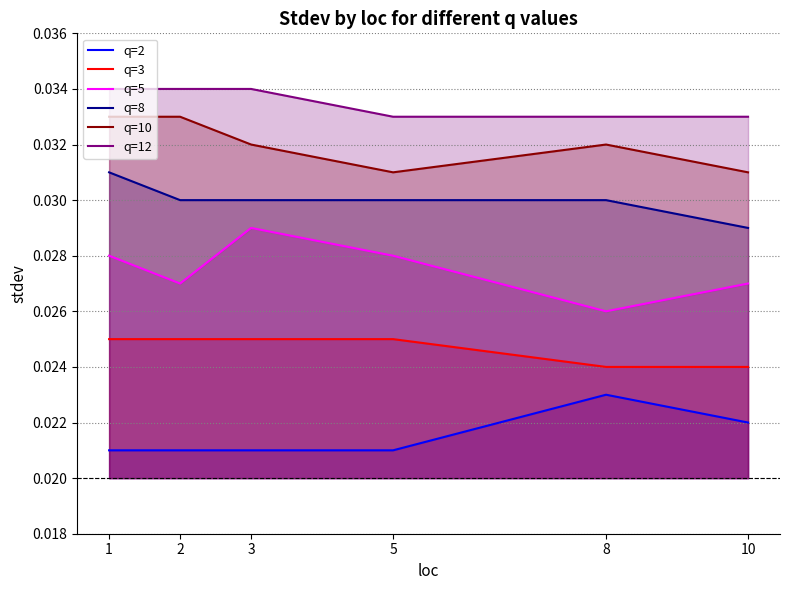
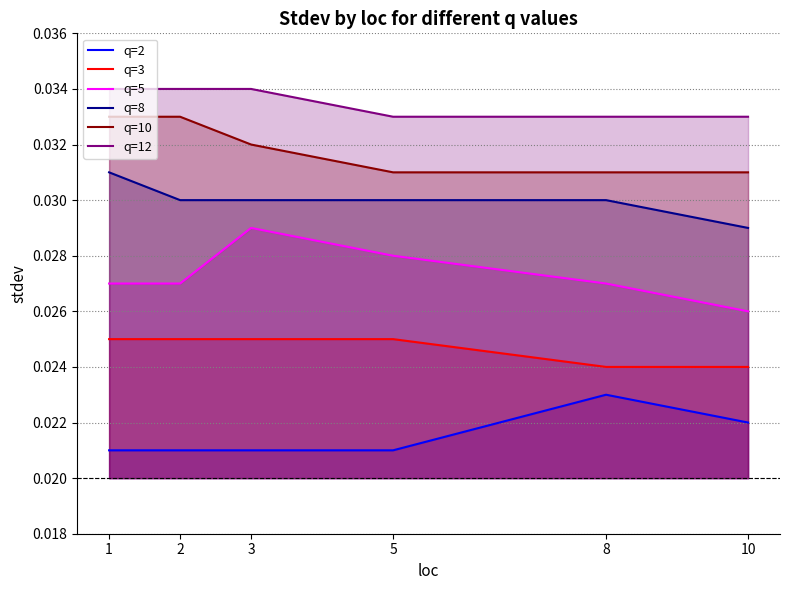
q=5, 1: 0.028 -> 0.027
q=5, 8: 0.026 -> 0.027
q=10, 8: 0.032 -> 0.031
q=5, 10: 0.027 -> 0.026
